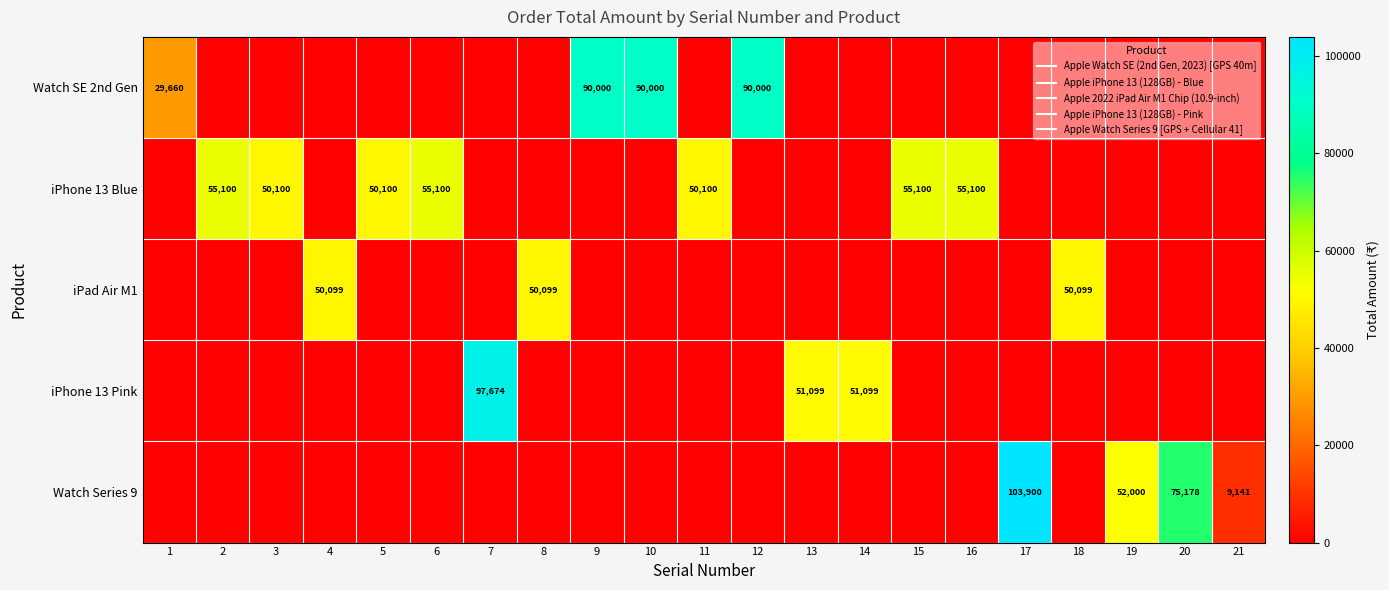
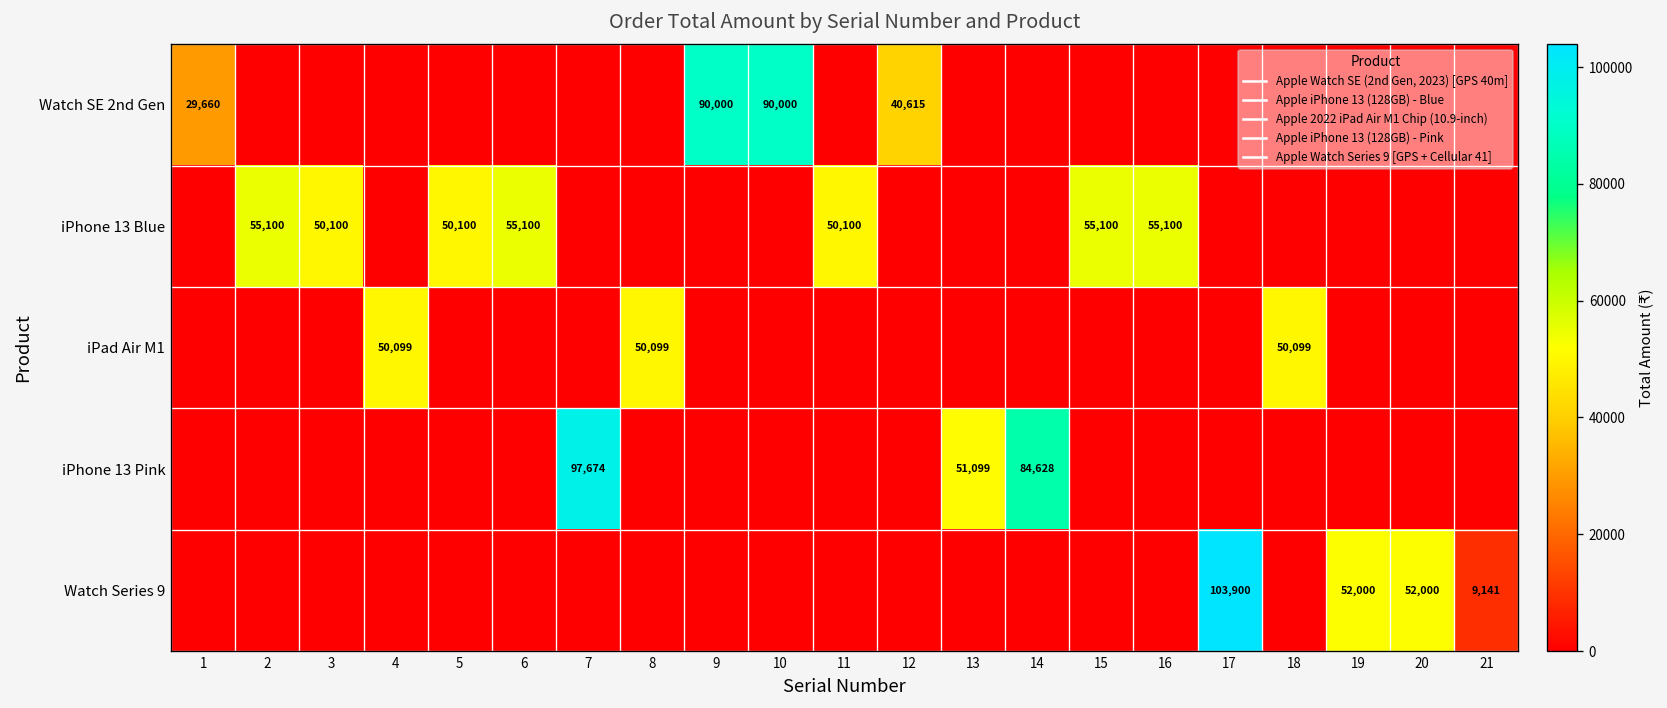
Watch SE 2nd Gen, 12: 90,000 -> 40,615
iPhone 13 Pink, 14: 51,099 -> 84,628
Watch Series 9, 20: 75,178 -> 52,000
